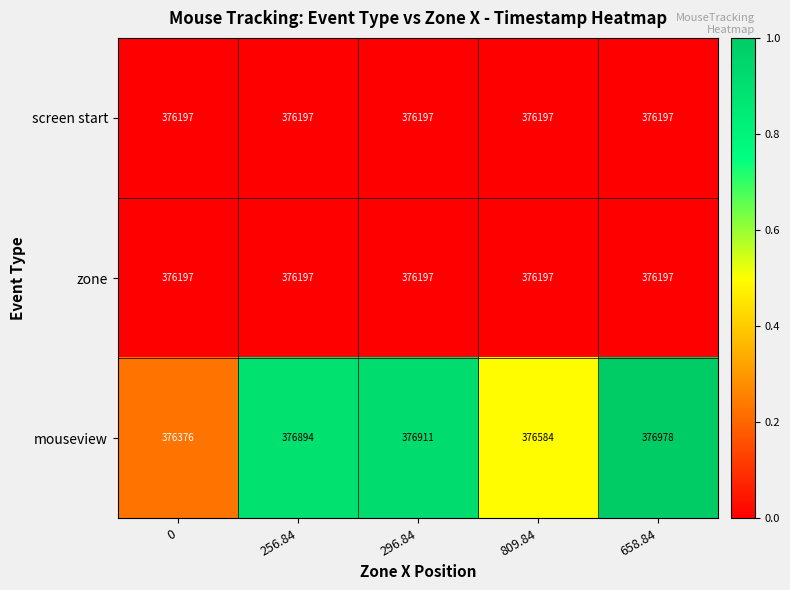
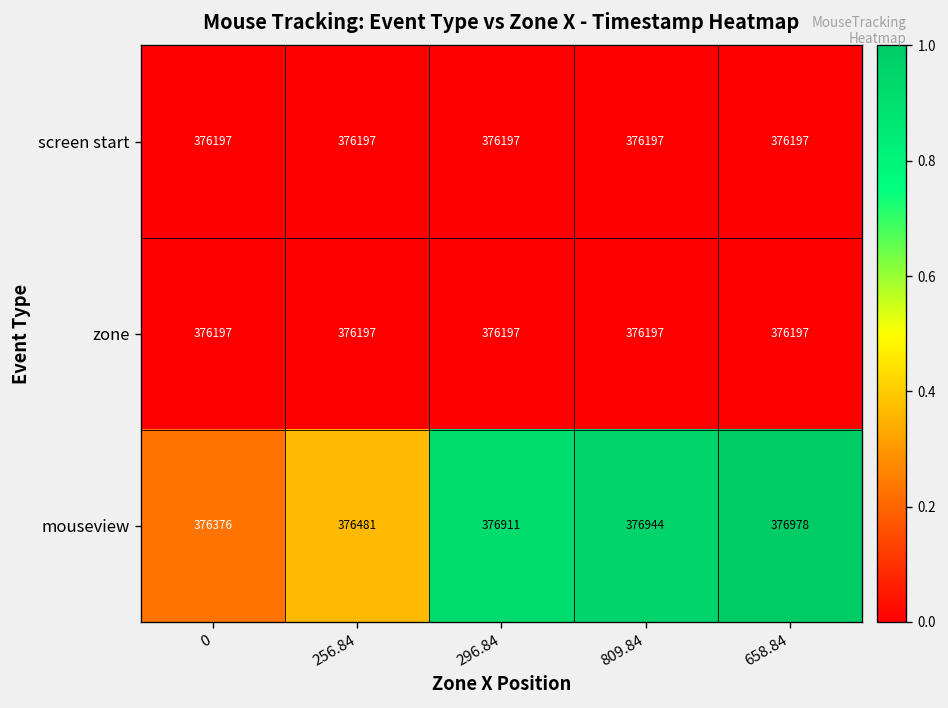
mouseview, 256.84: 376894 -> 376481
mouseview, 809.84: 376584 -> 376944
